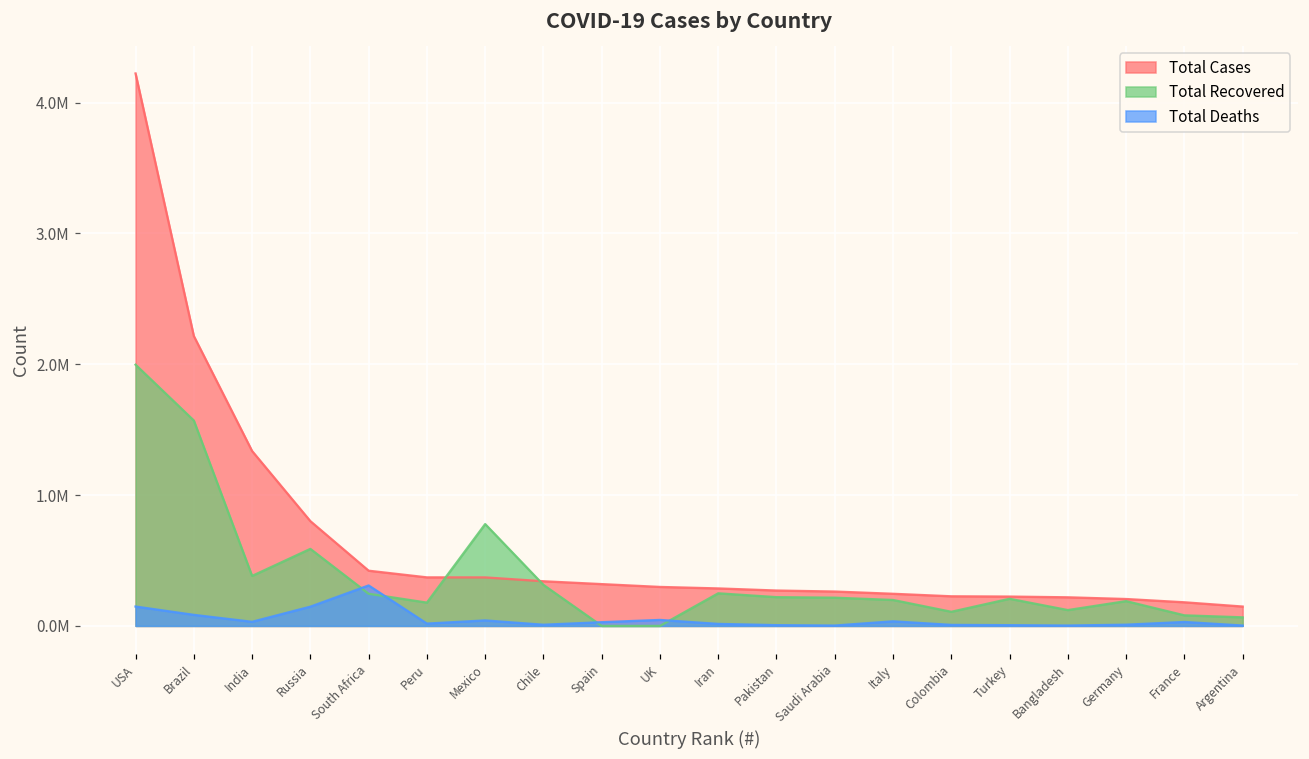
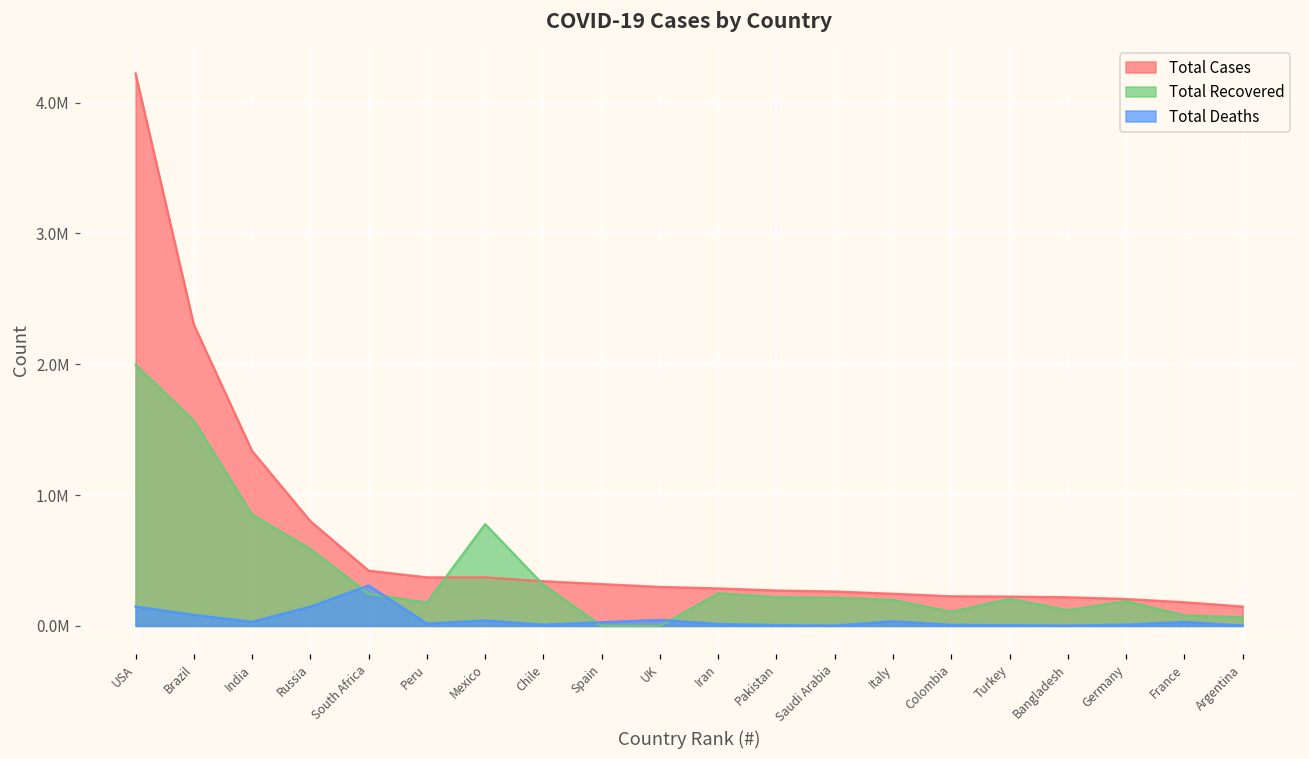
Total Cases, Brazil: 2220000 -> 2300000
Total Recovered, India: 380000 -> 850000
